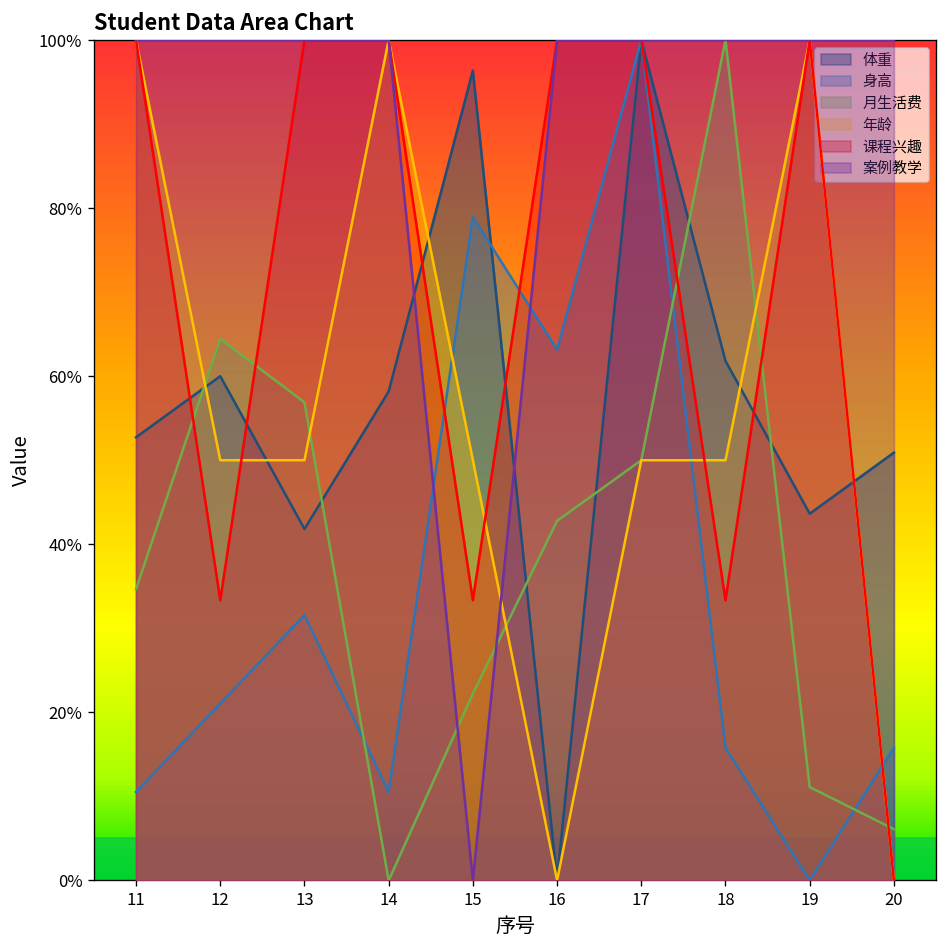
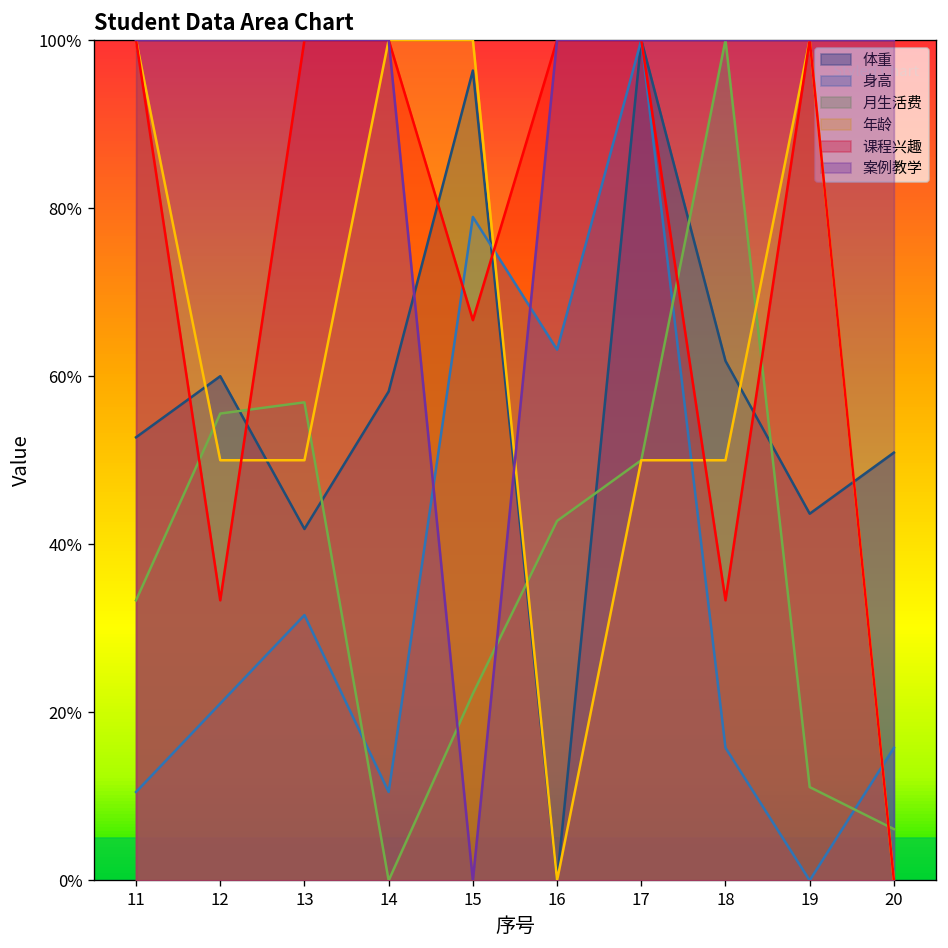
月生活费, 11: 35% -> 33%
月生活费, 12: 64% -> 56%
年龄, 15: 50% -> 100%
课程兴趣, 15: 33% -> 67%
